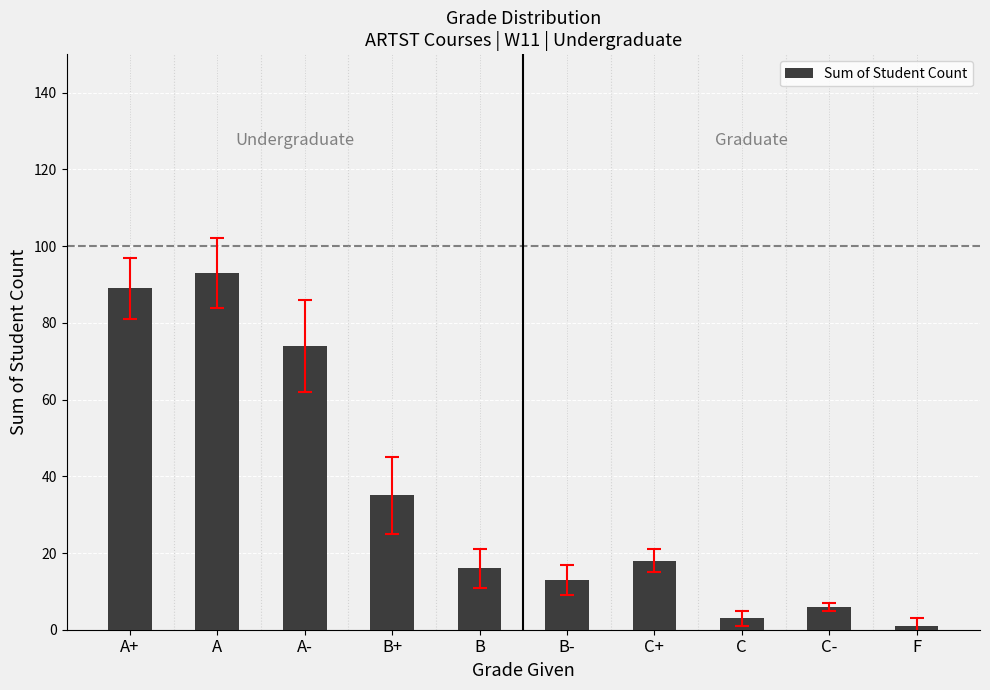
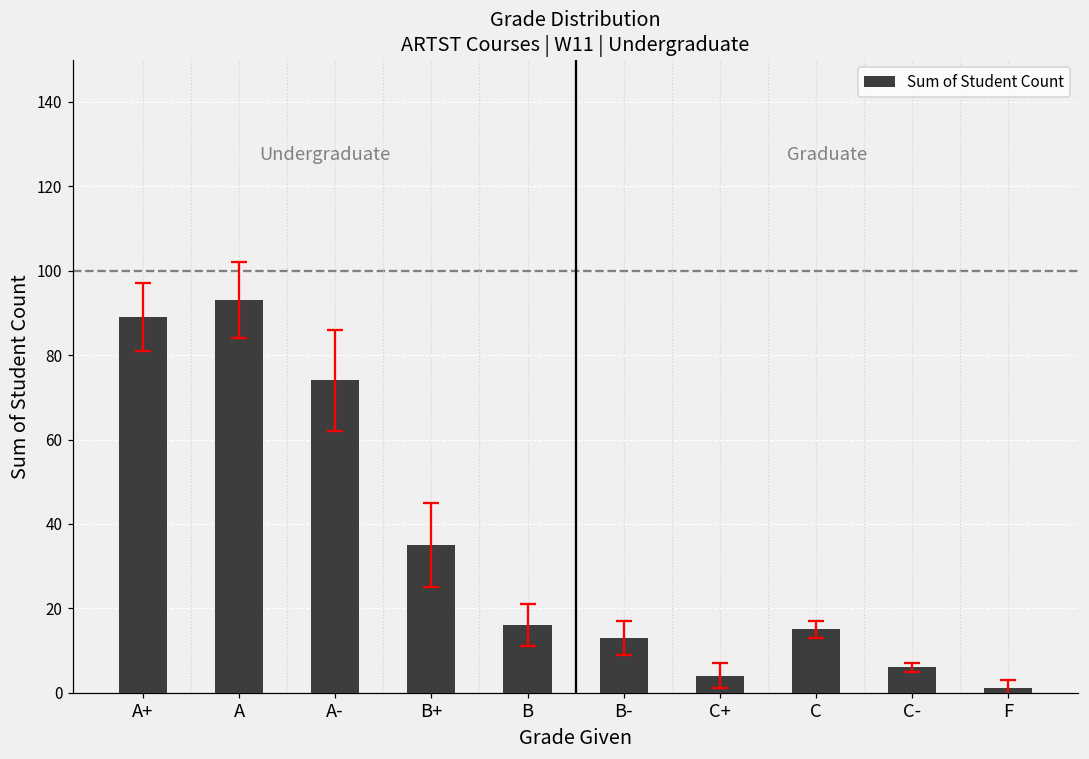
Sum of Student Count, C+: 18 -> 4
Sum of Student Count, C: 3 -> 15
